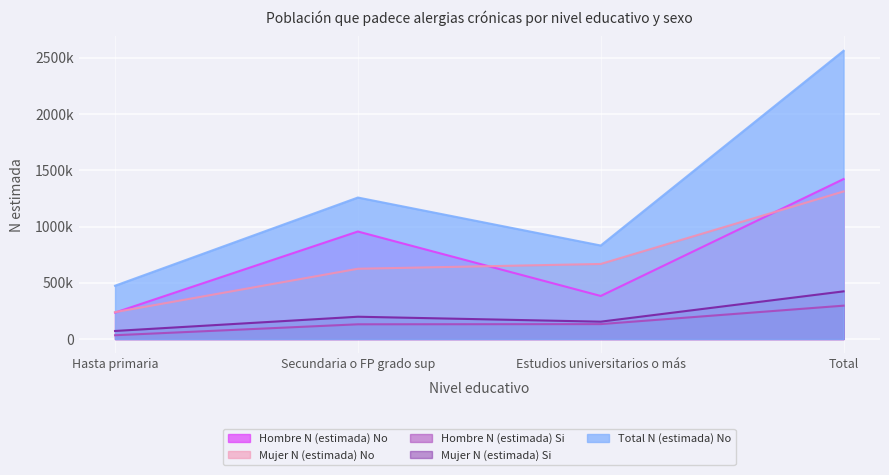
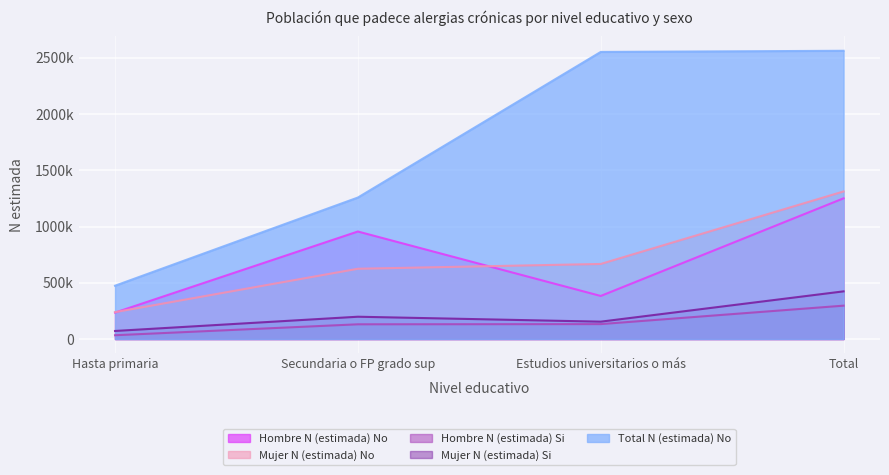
Total N (estimada) No, Estudios universitarios o más: 830000 -> 2550000
Hombre N (estimada) No, Total: 1420000 -> 1250000
